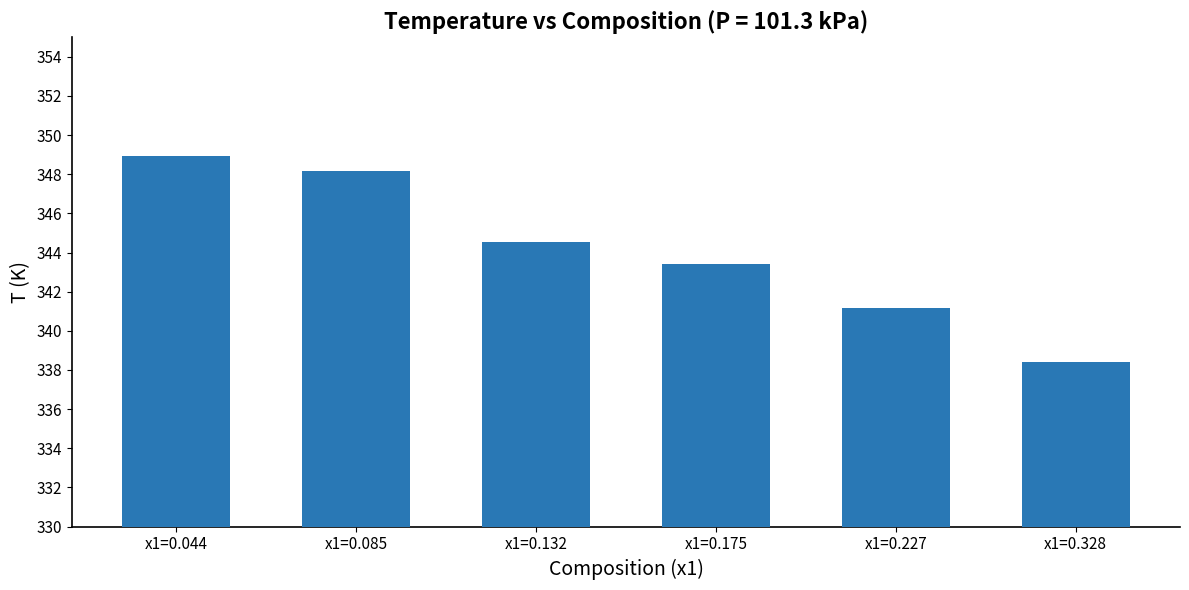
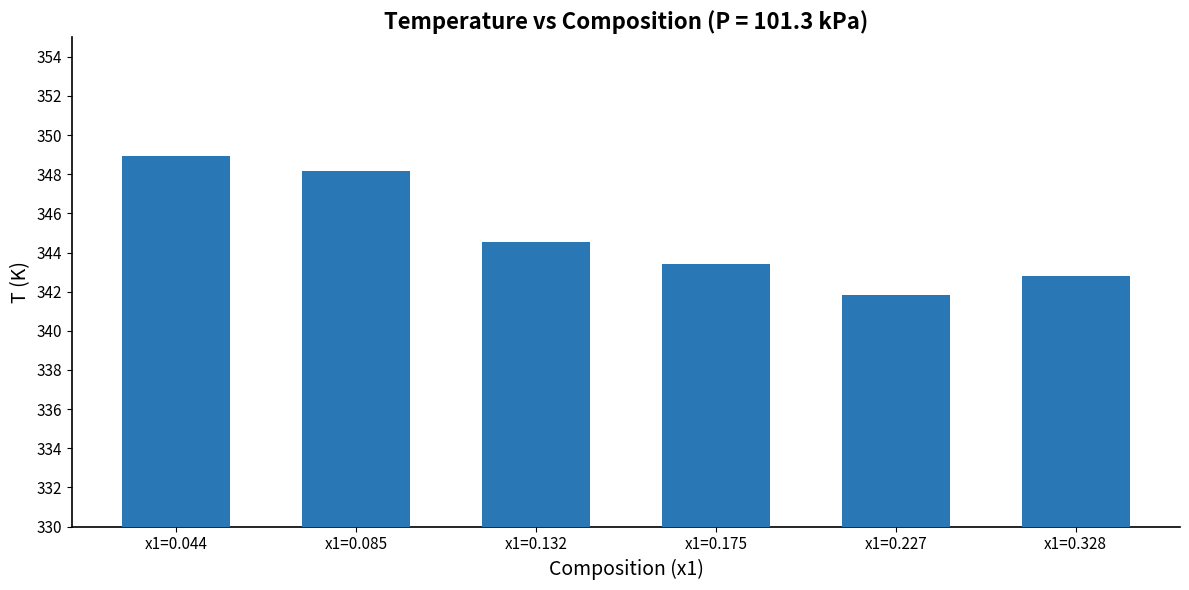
x1=0.227: 341.2 -> 341.8
x1=0.328: 338.4 -> 342.8
